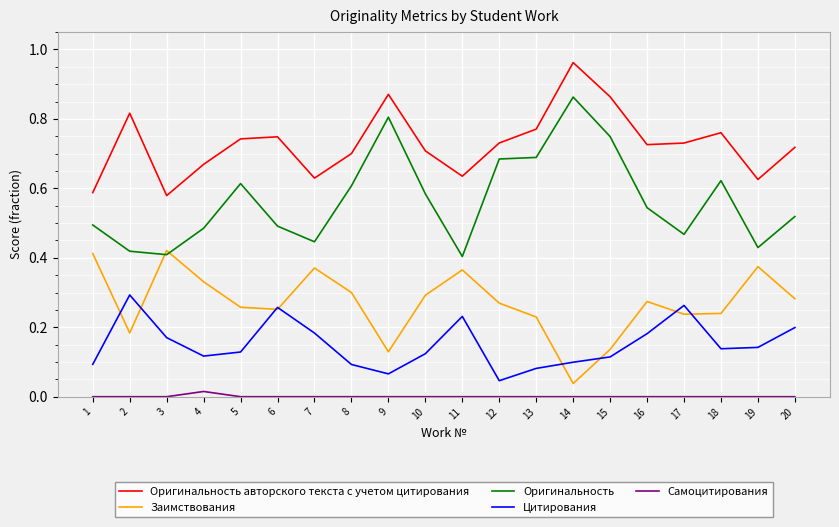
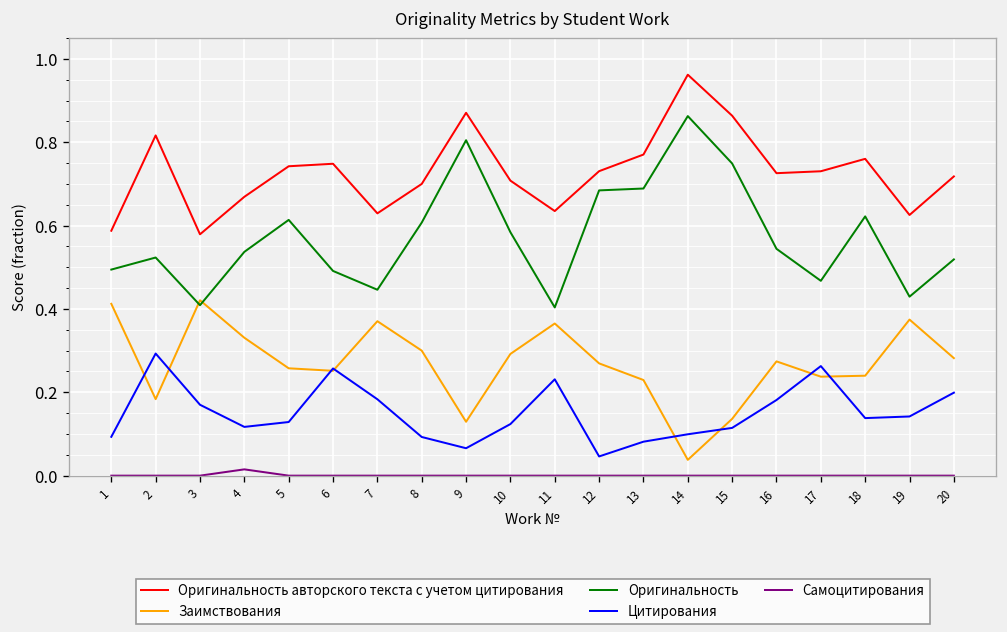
Оригинальность, 2: 0.42 -> 0.52
Оригинальность, 4: 0.49 -> 0.54
